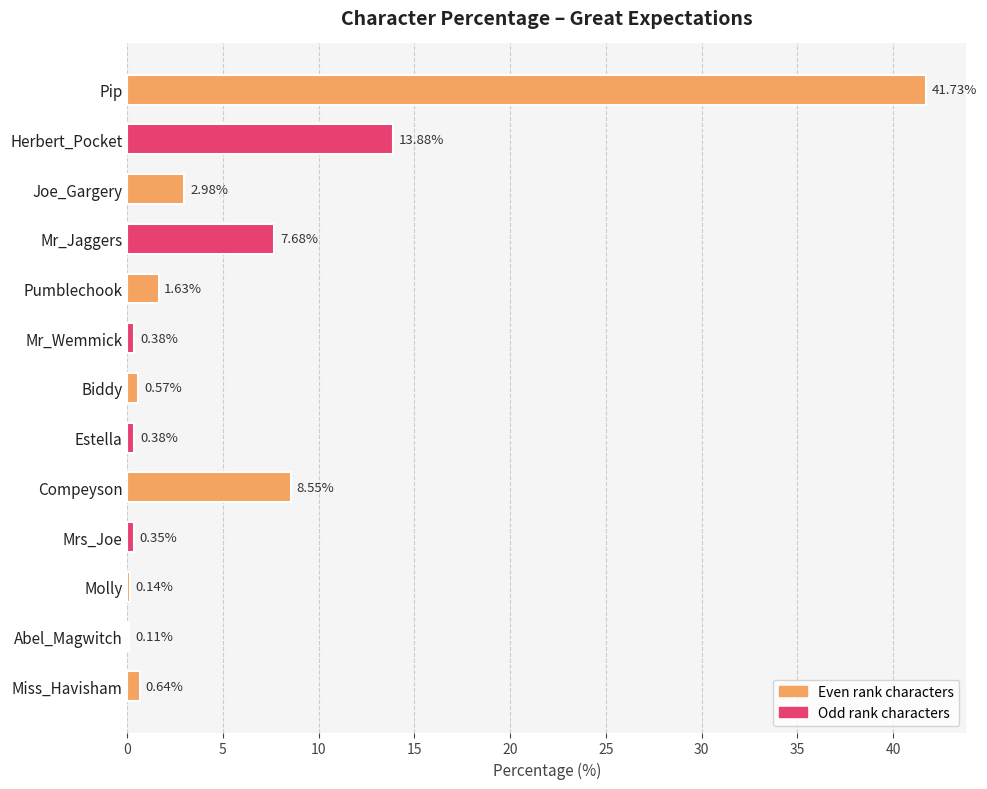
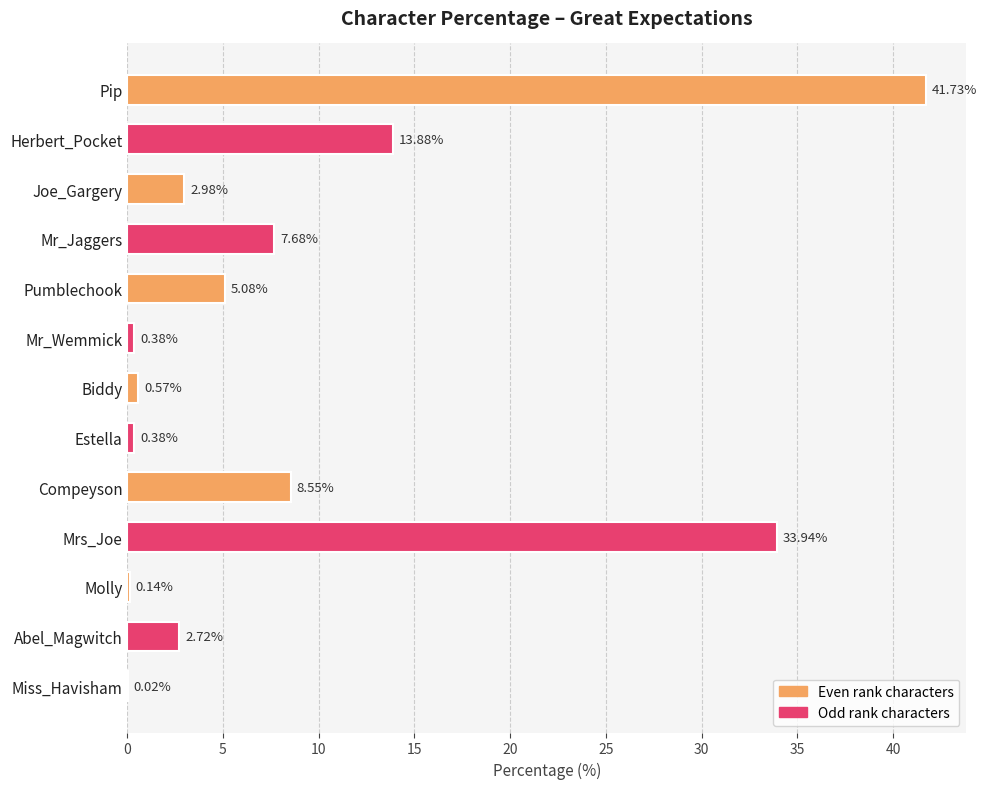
Pumblechook: 1.63% -> 5.08%
Mrs_Joe: 0.35% -> 33.94%
Abel_Magwitch: 0.11% -> 2.72%
Miss_Havisham: 0.64% -> 0.02%
